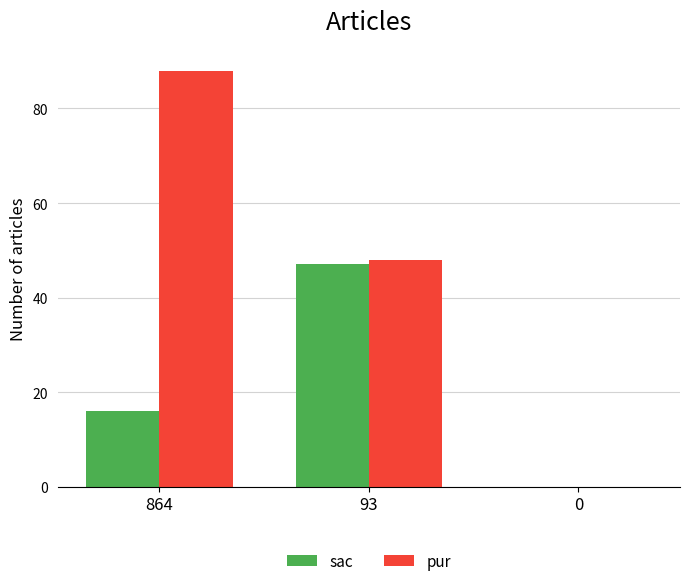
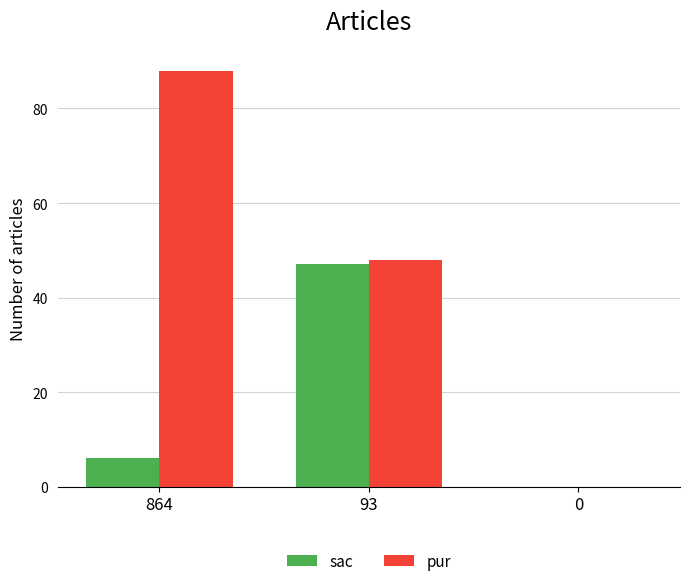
sac, 864: 16 -> 6
